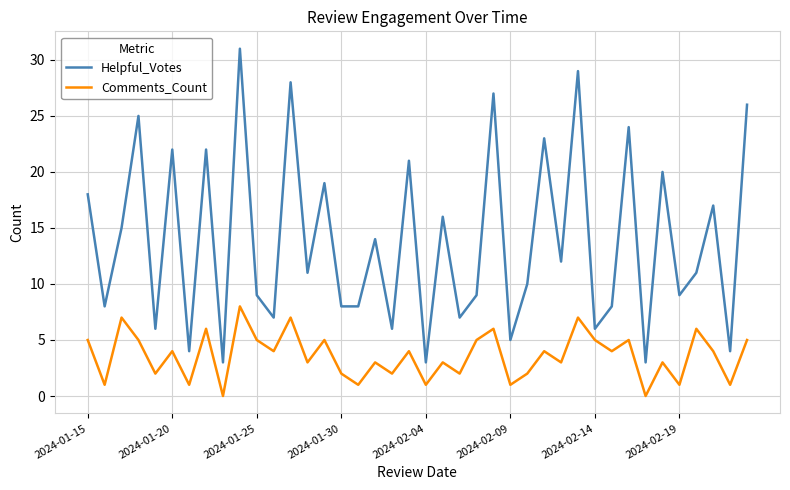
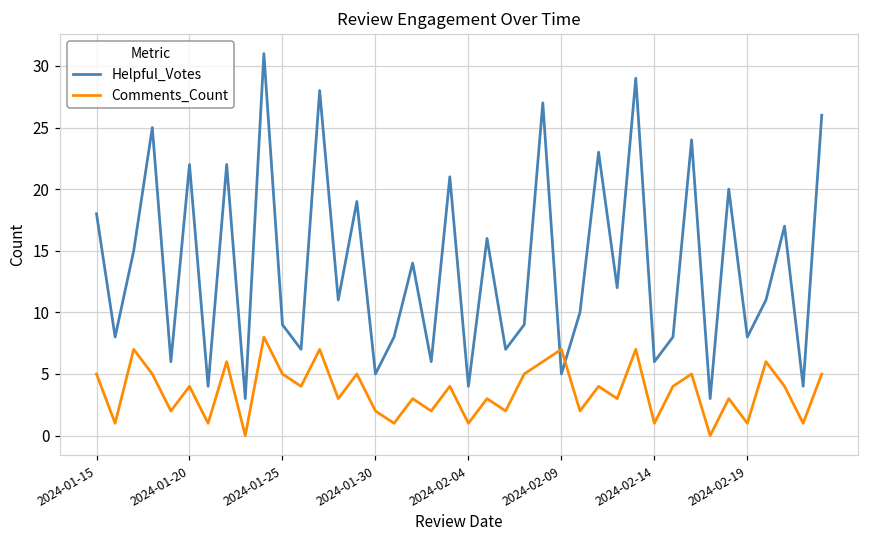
Helpful_Votes, 2024-01-30: 8 -> 5
Helpful_Votes, 2024-02-04: 3 -> 4
Comments_Count, 2024-02-09: 1 -> 7
Comments_Count, 2024-02-14: 5 -> 1
Helpful_Votes, 2024-02-19: 9 -> 8
